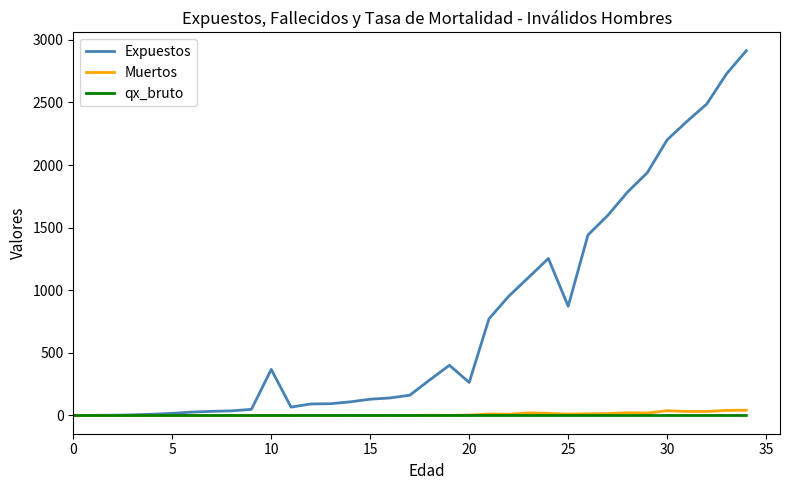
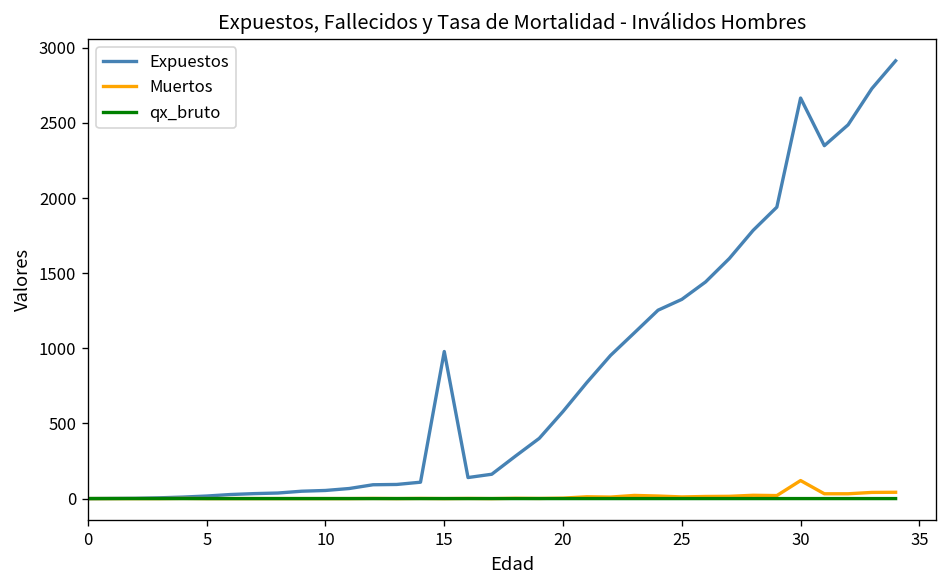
Expuestos, 10: 370 -> 50
Expuestos, 15: 130 -> 980
Expuestos, 20: 260 -> 580
Expuestos, 25: 870 -> 1330
Expuestos, 30: 2200 -> 2670
Muertos, 30: 40 -> 120
